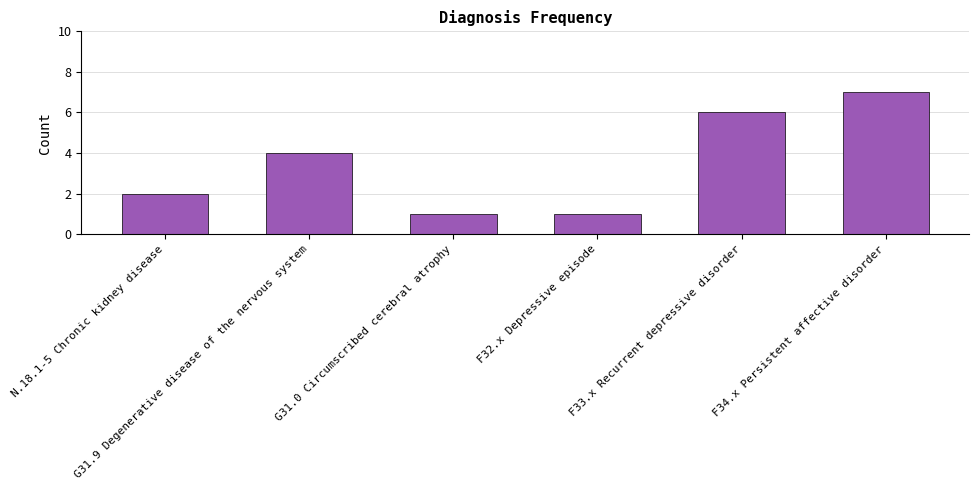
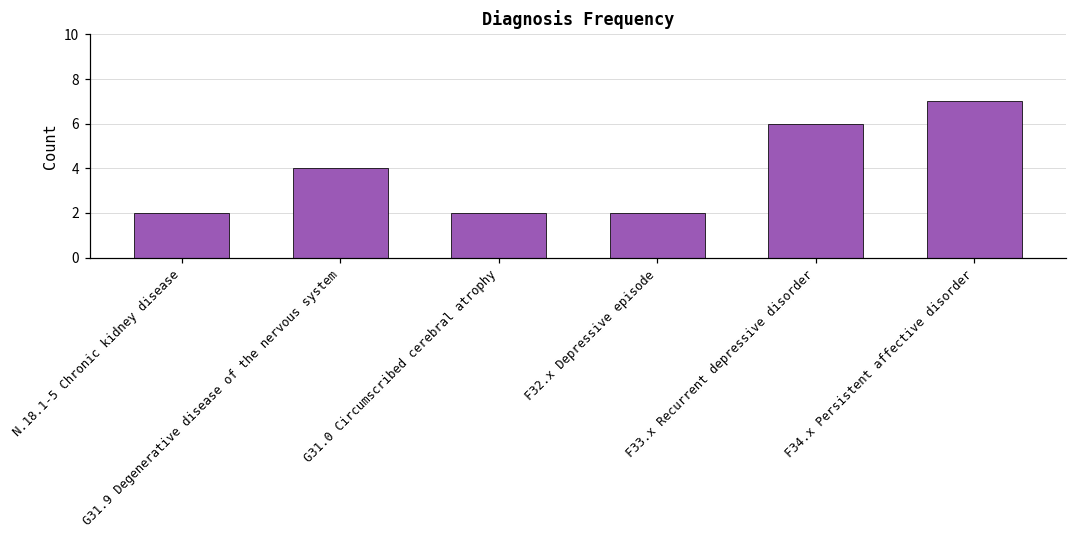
G31.0 Circumscribed cerebral atrophy: 1 -> 2
F32.x Depressive episode: 1 -> 2
